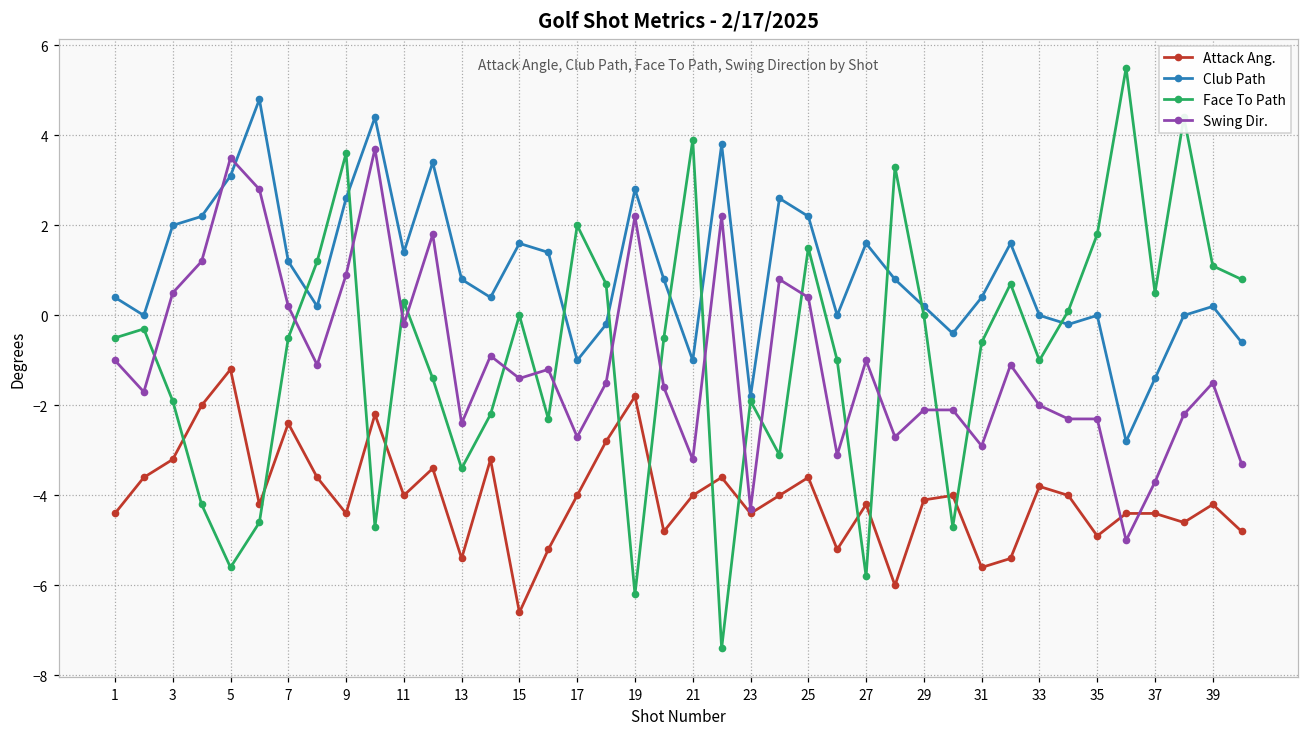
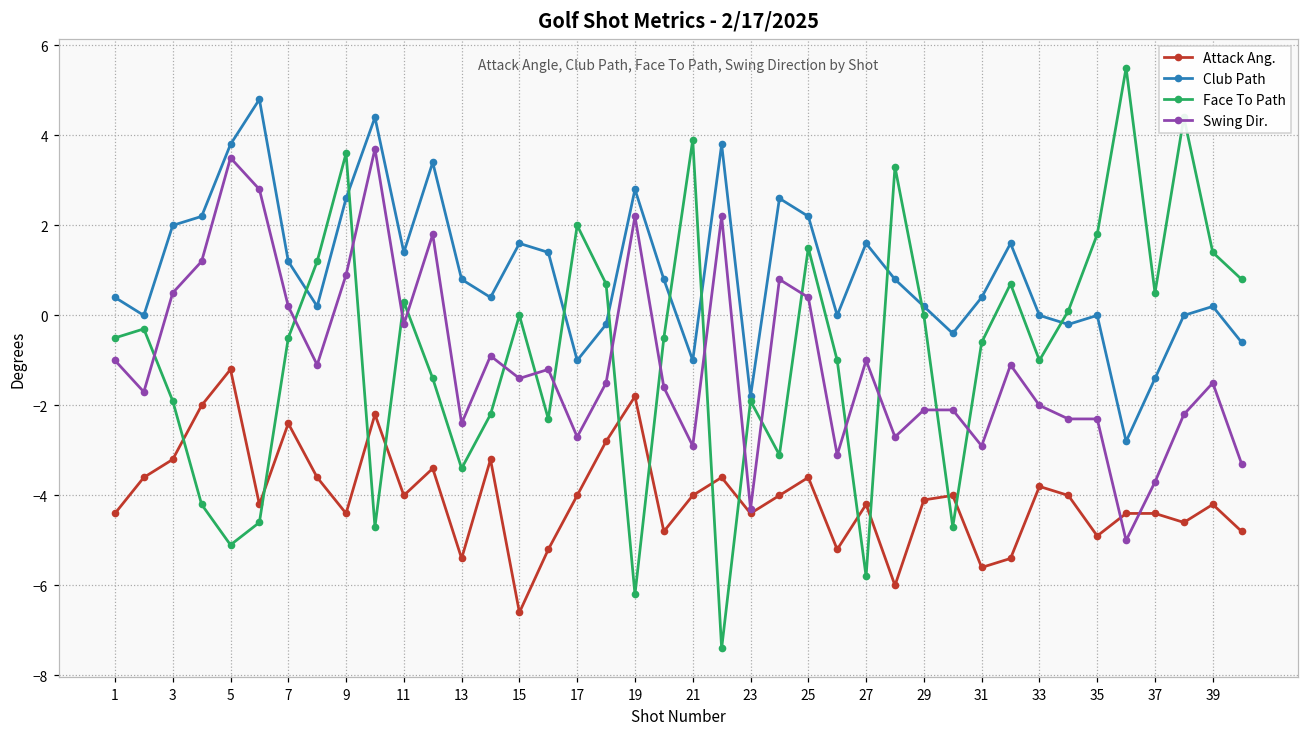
Club Path, 5: 3.1 -> 3.8
Face To Path, 5: -5.6 -> -5.1
Swing Dir., 21: -3.2 -> -2.9
Face To Path, 39: 1.1 -> 1.4
